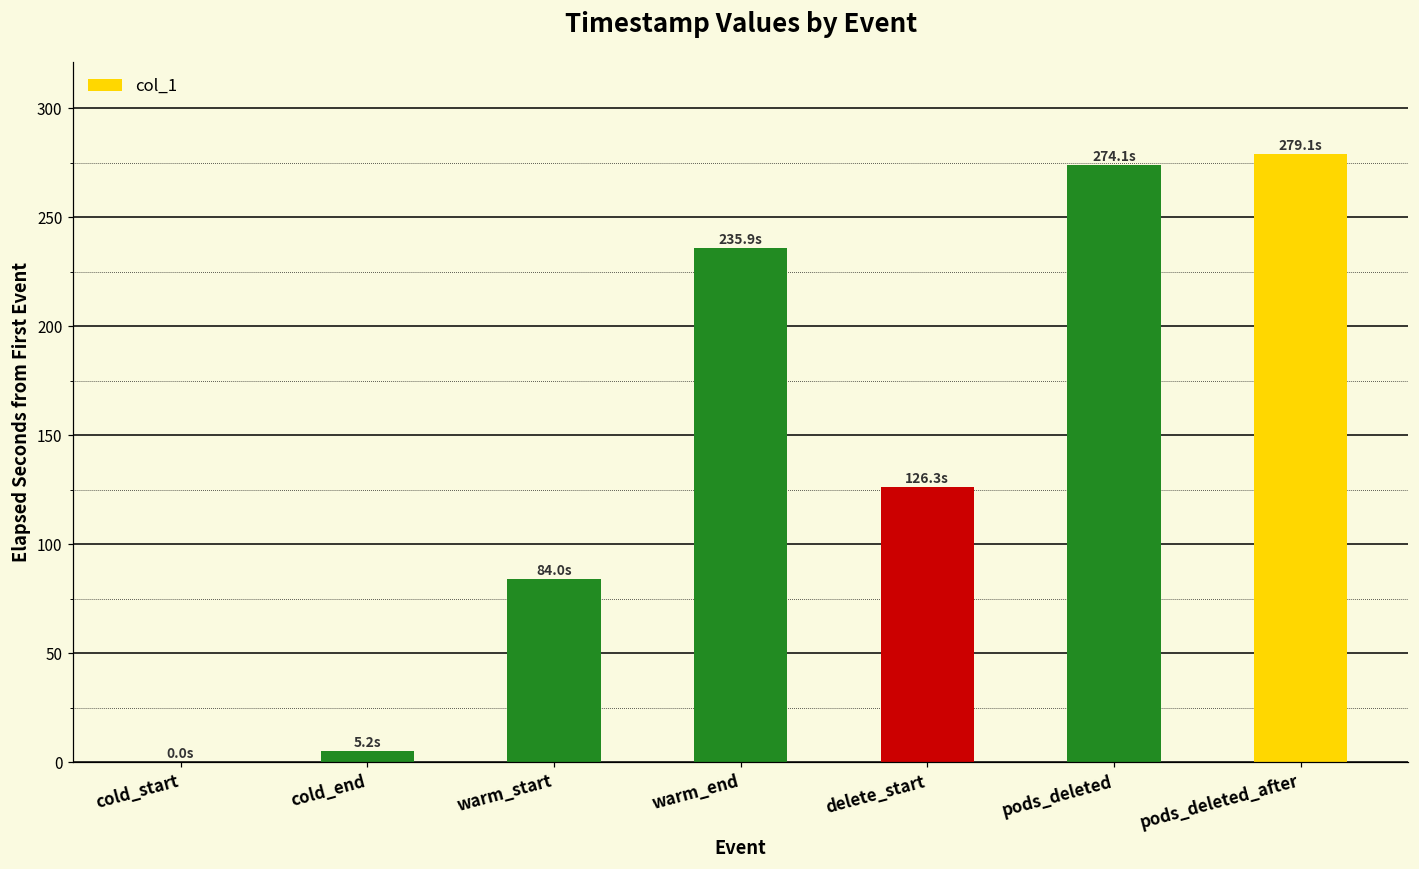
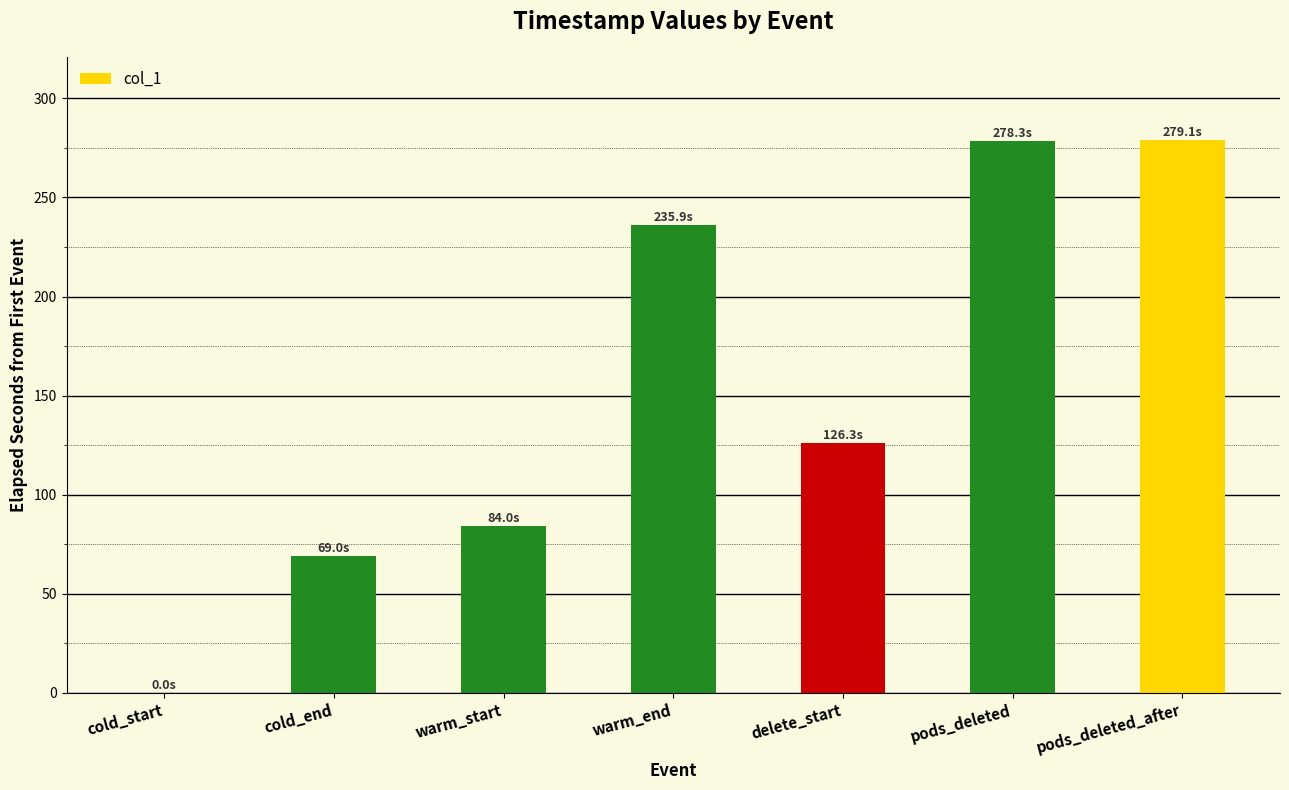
cold_end: 5.2s -> 69.0s
pods_deleted: 274.1s -> 278.3s
